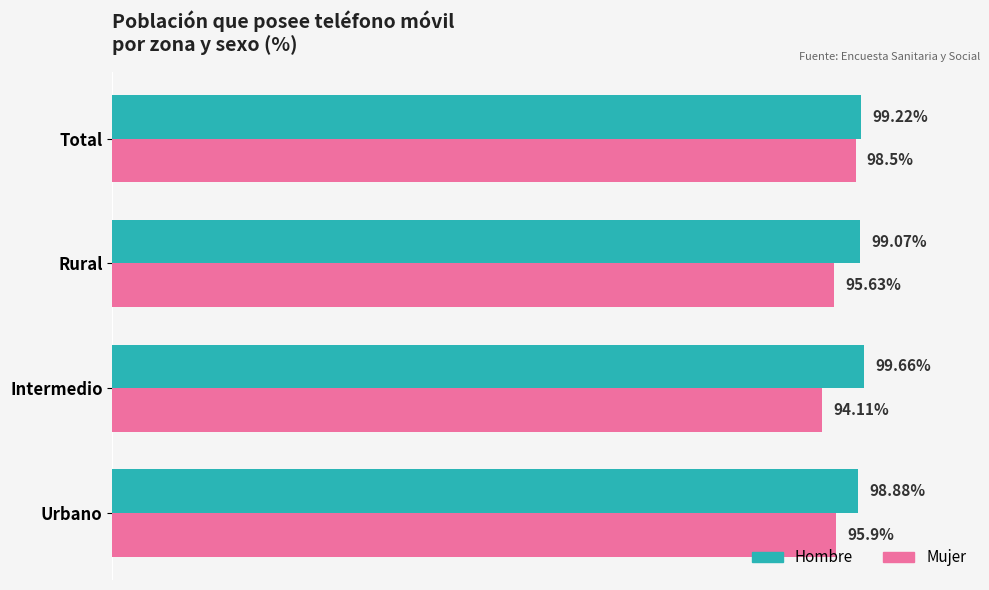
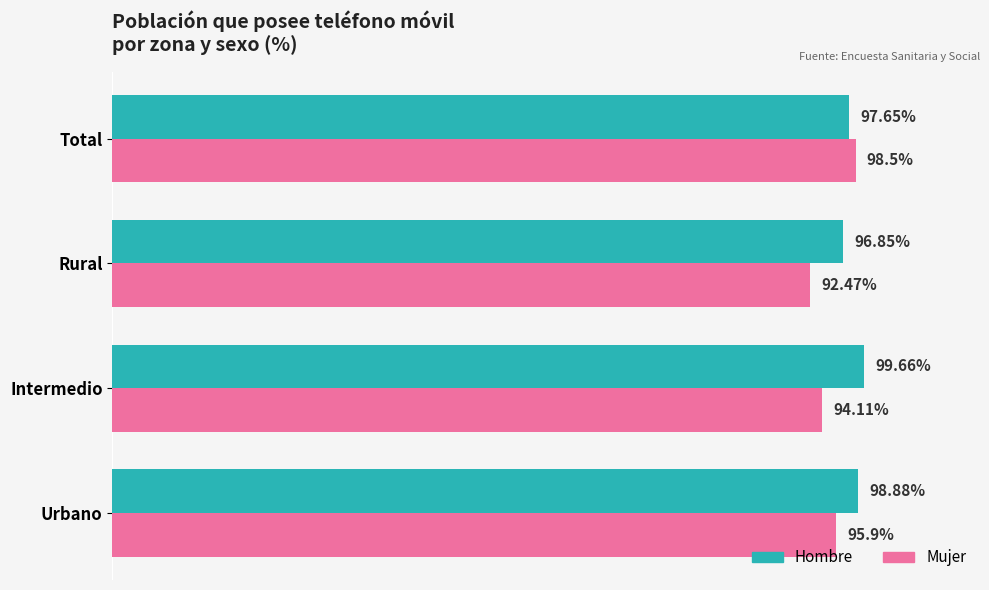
Hombre, Total: 99.22% -> 97.65%
Hombre, Rural: 99.07% -> 96.85%
Mujer, Rural: 95.63% -> 92.47%
